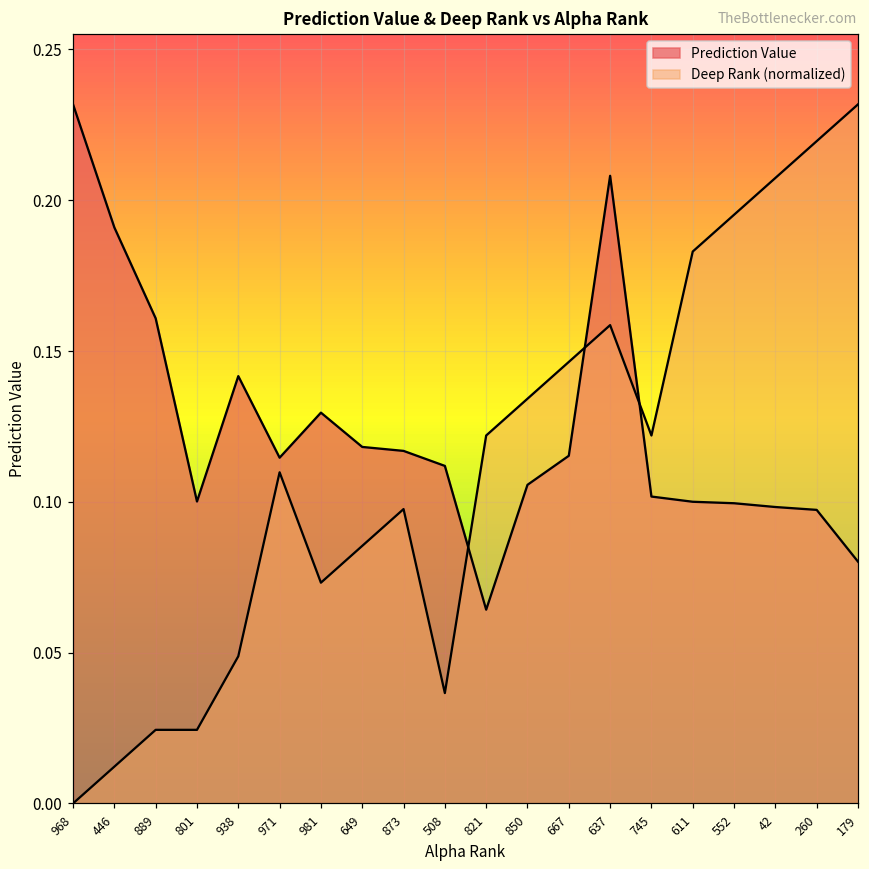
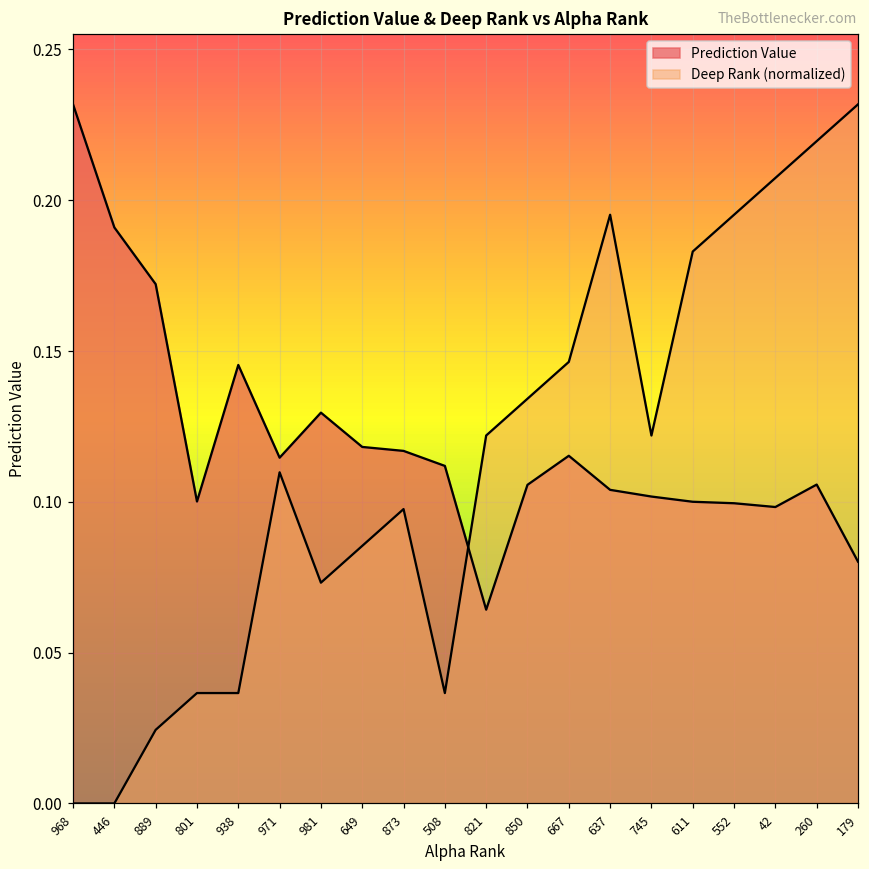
Deep Rank (normalized), 446: 0.012 -> 0.000
Prediction Value, 889: 0.161 -> 0.172
Deep Rank (normalized), 801: 0.024 -> 0.037
Prediction Value, 938: 0.142 -> 0.145
Deep Rank (normalized), 938: 0.049 -> 0.037
Prediction Value, 637: 0.208 -> 0.104
Deep Rank (normalized), 637: 0.159 -> 0.195
Prediction Value, 260: 0.097 -> 0.106
